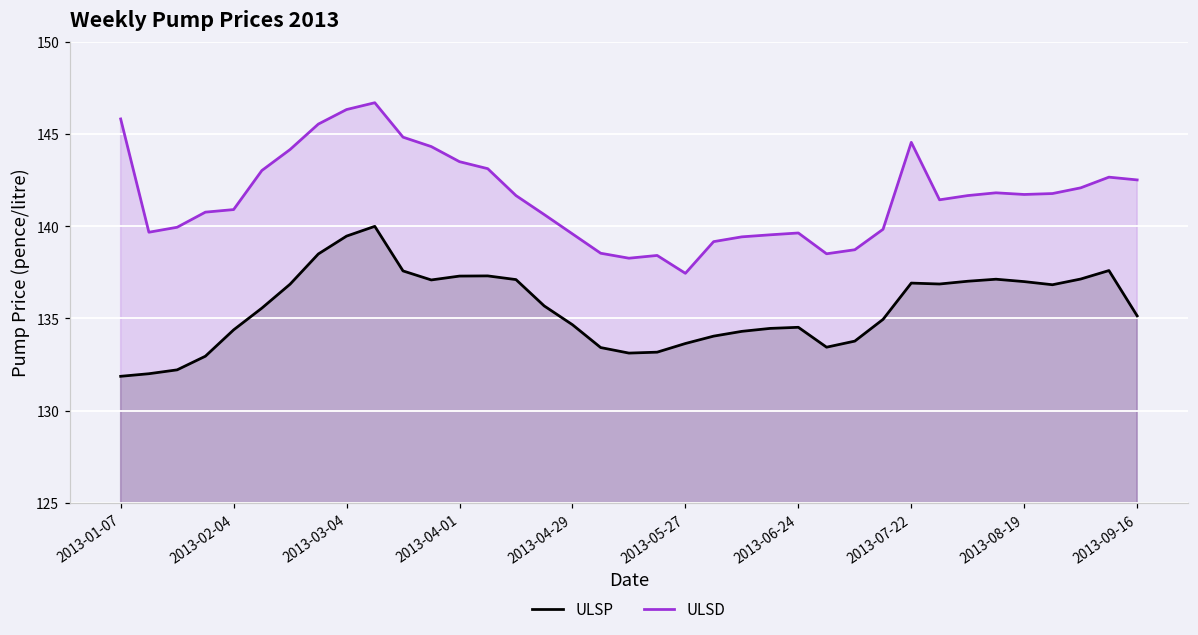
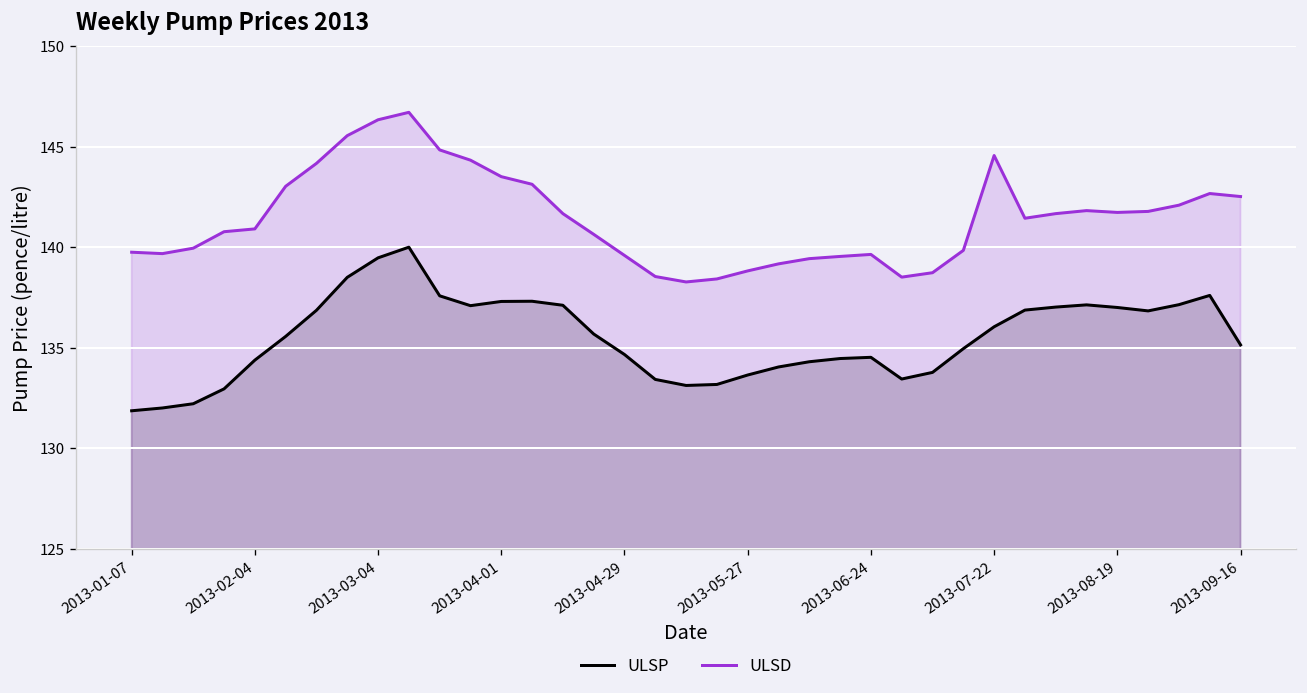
ULSD, 2013-01-07: 145.8 -> 139.8
ULSD, 2013-05-27: 137.5 -> 138.8
ULSP, 2013-07-22: 136.9 -> 136.0
